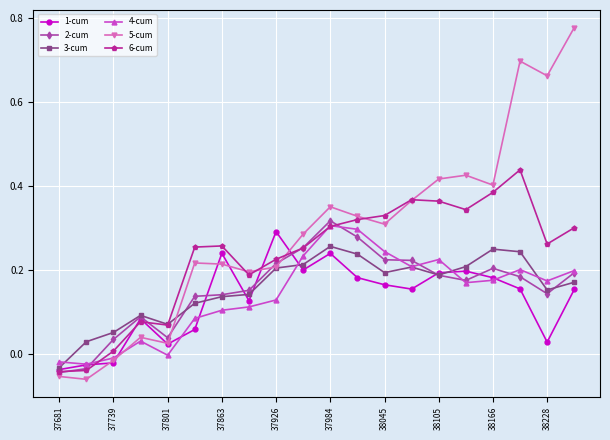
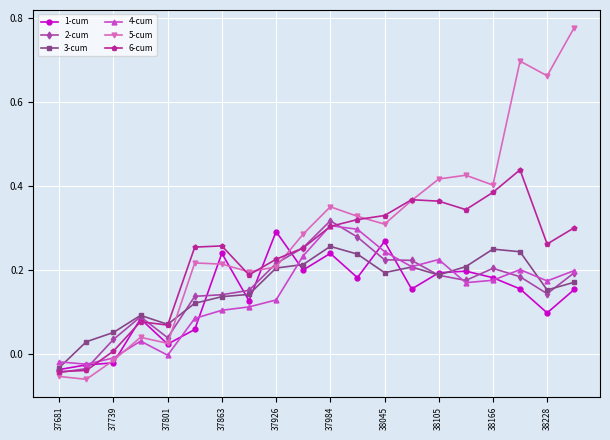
1-cum, 38045: 0.17 -> 0.27
1-cum, 38228: 0.03 -> 0.10
